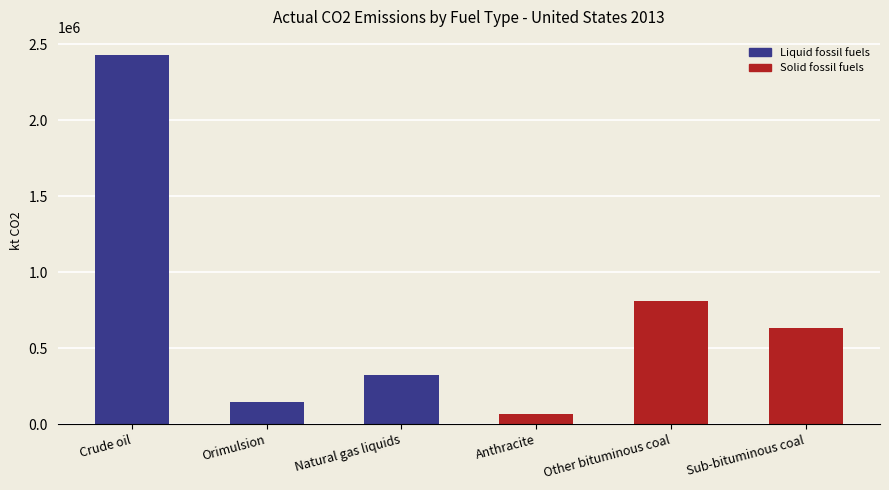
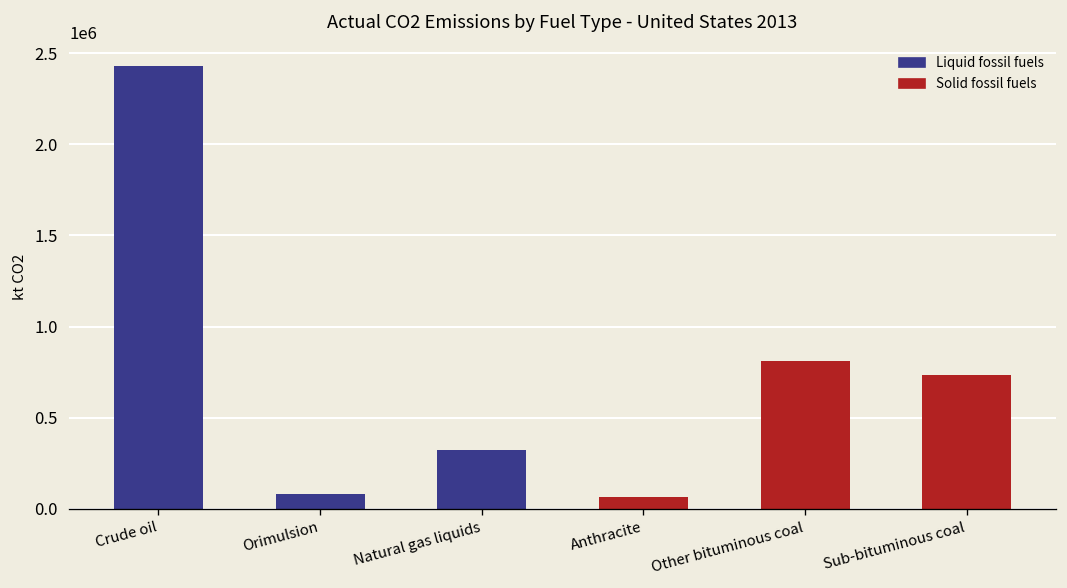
Orimulsion: 150000 -> 80000
Sub-bituminous coal: 630000 -> 740000
